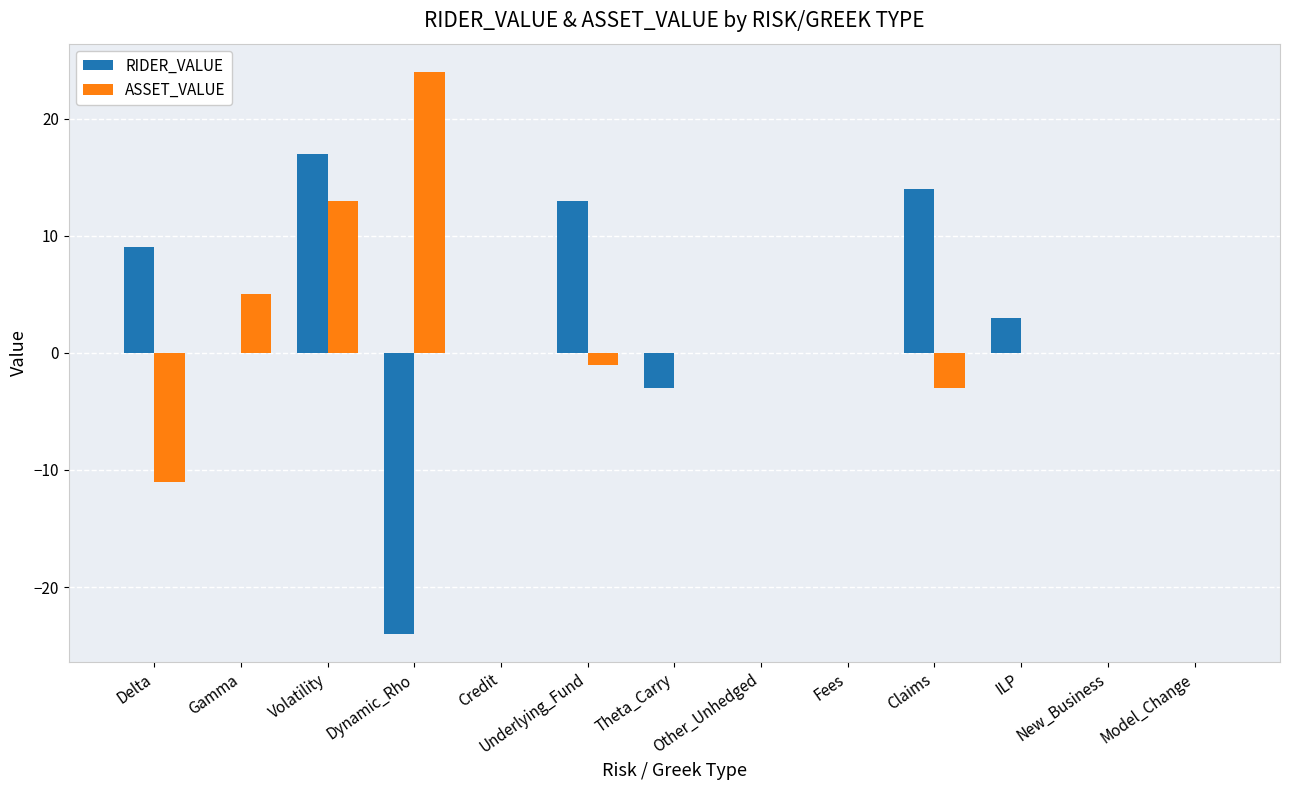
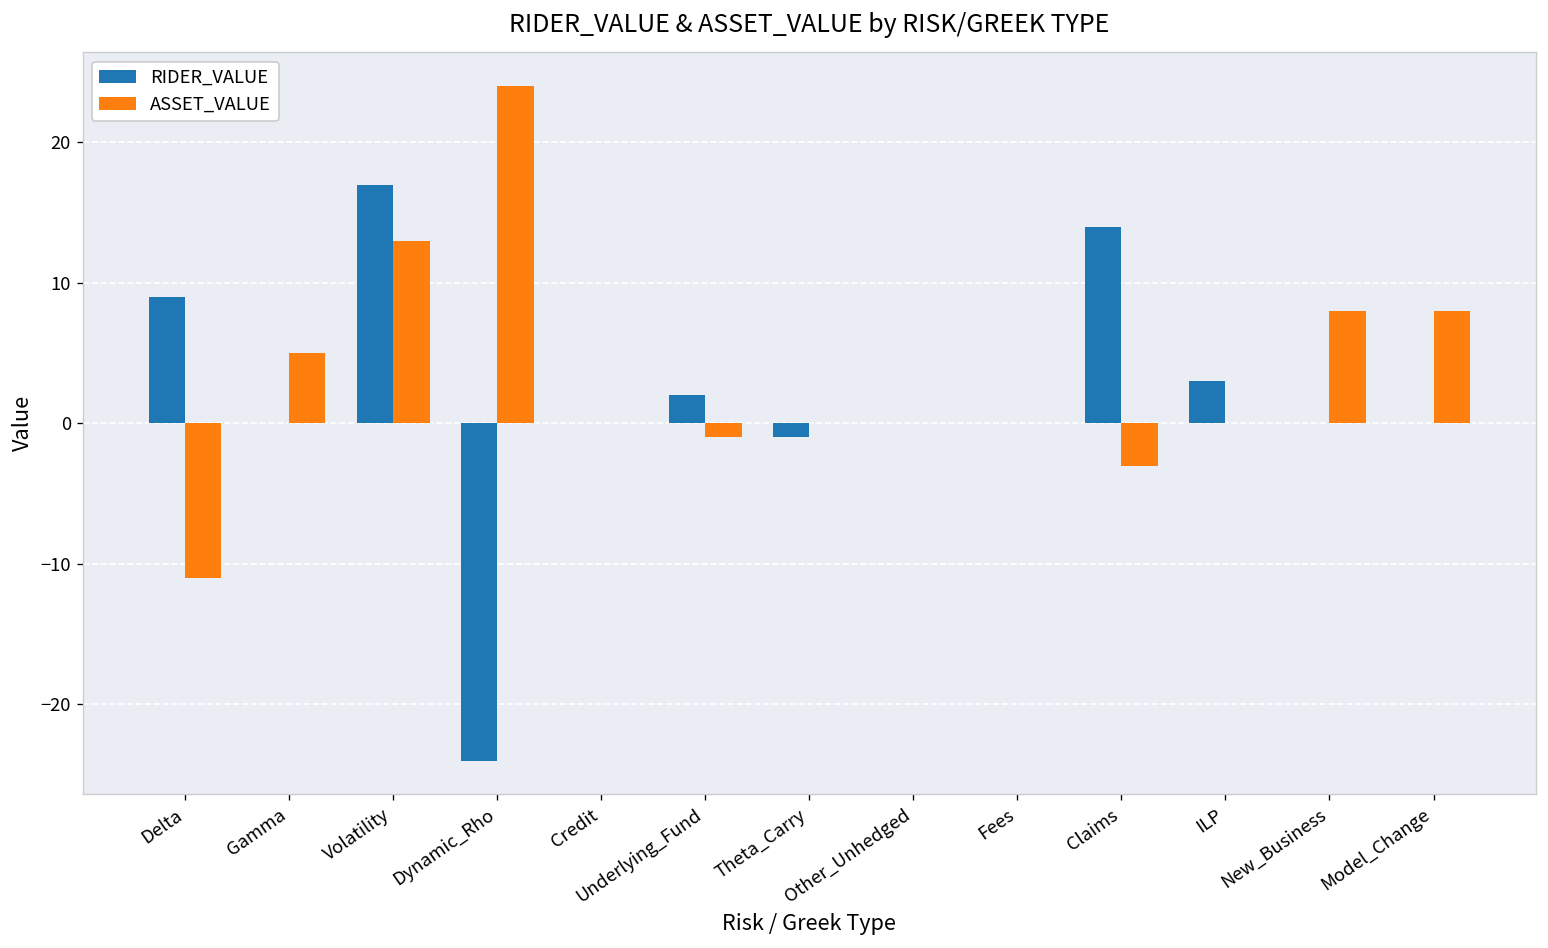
RIDER_VALUE, Underlying_Fund: 13 -> 2
RIDER_VALUE, Theta_Carry: -3 -> -1
ASSET_VALUE, New_Business: 0 -> 8
ASSET_VALUE, Model_Change: 0 -> 8
